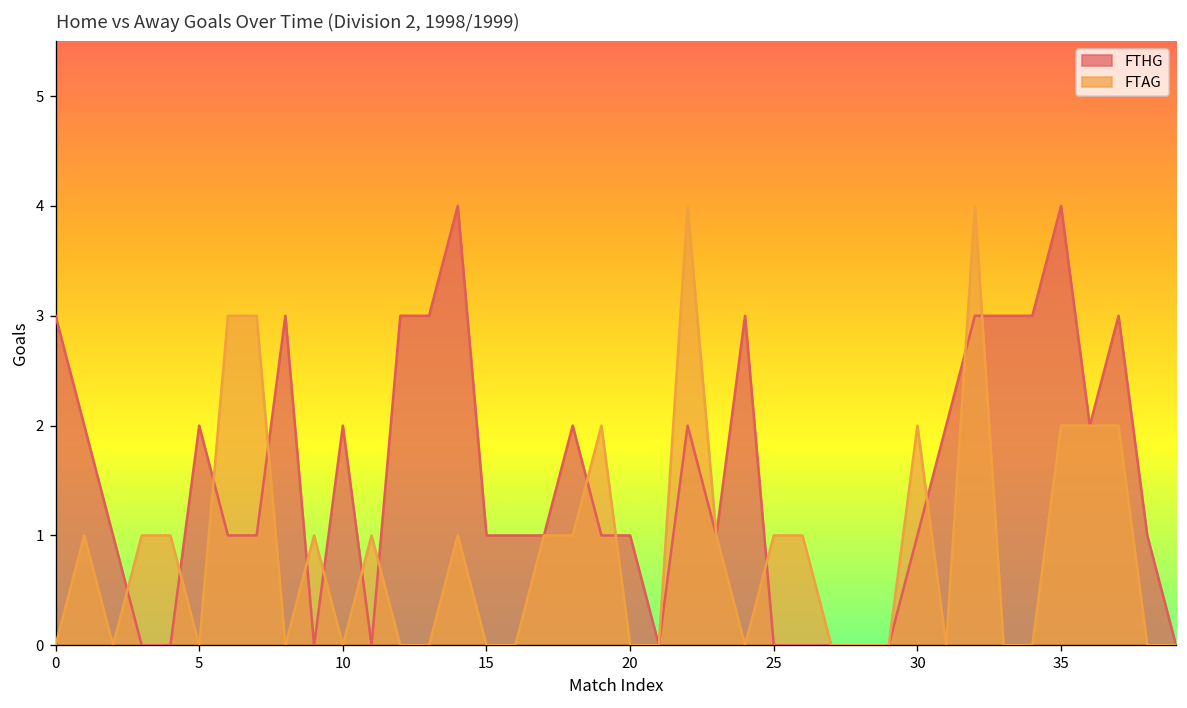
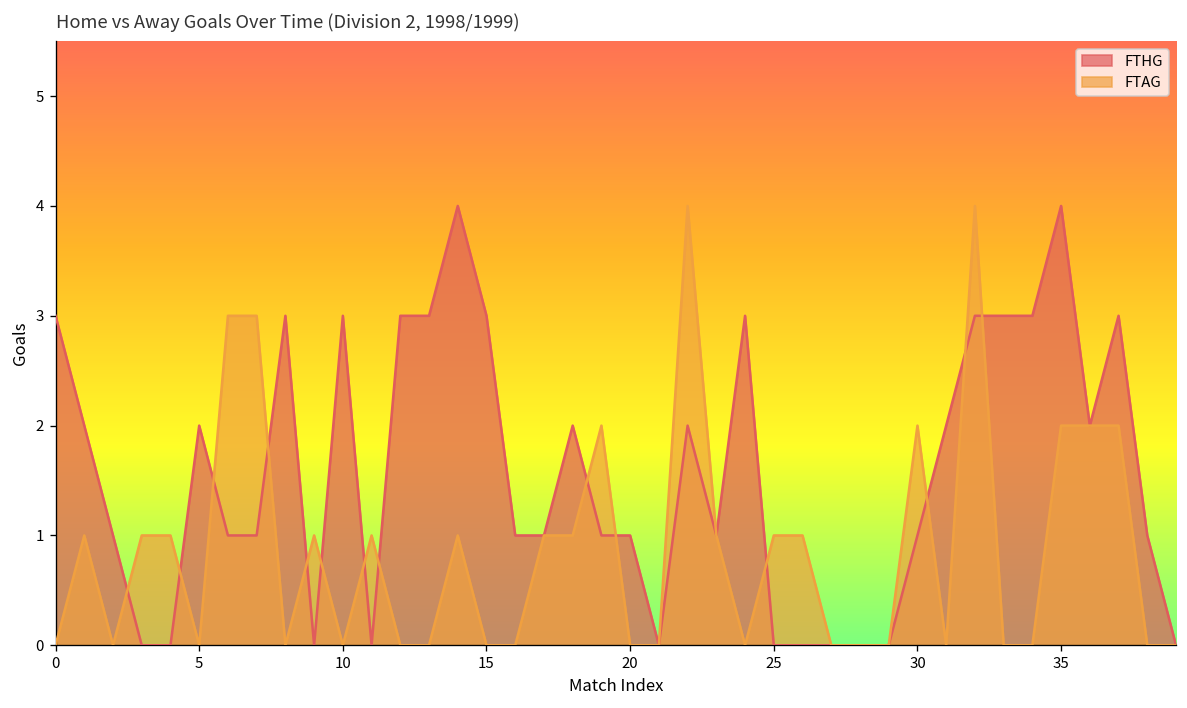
FTHG, 10: 2 -> 3
FTHG, 15: 1 -> 3
